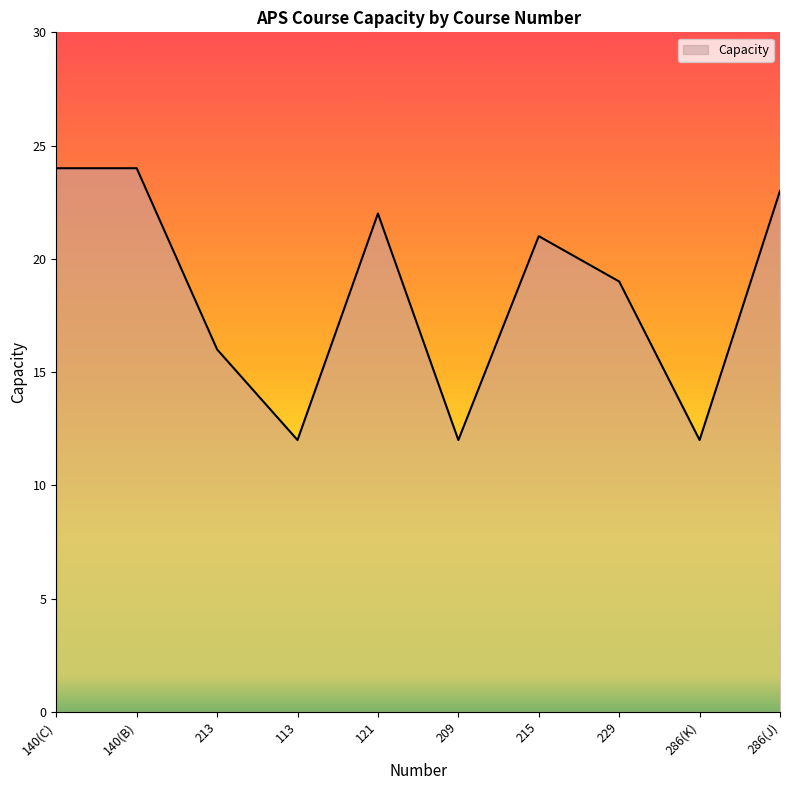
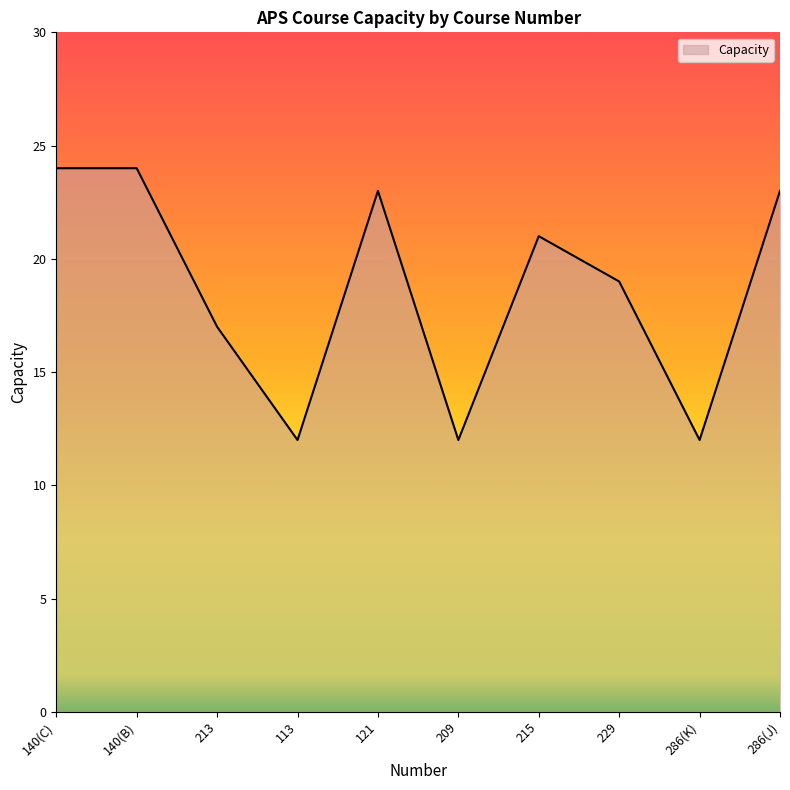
213: 16 -> 17
121: 22 -> 23
